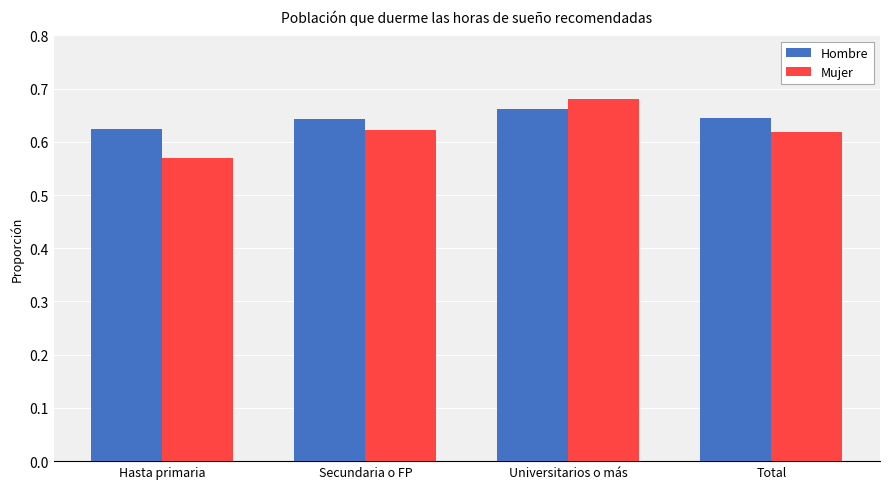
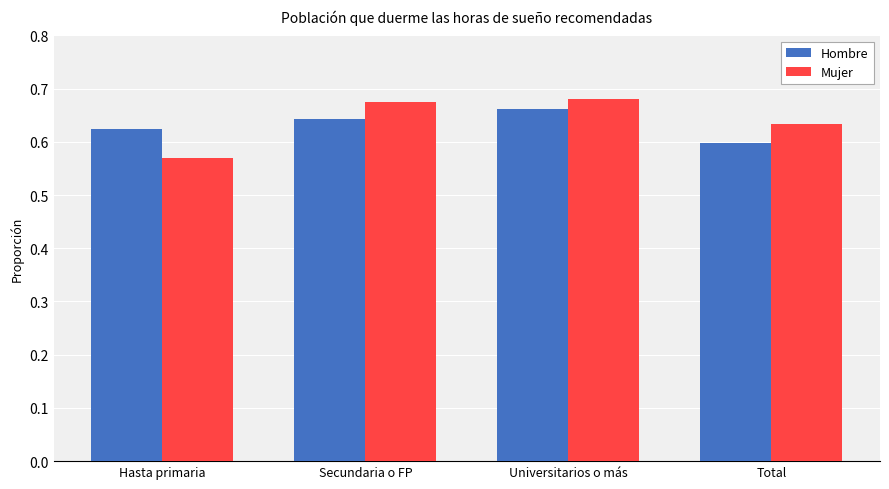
Mujer, Secundaria o FP: 0.62 -> 0.67
Hombre, Total: 0.64 -> 0.60
Mujer, Total: 0.62 -> 0.63
